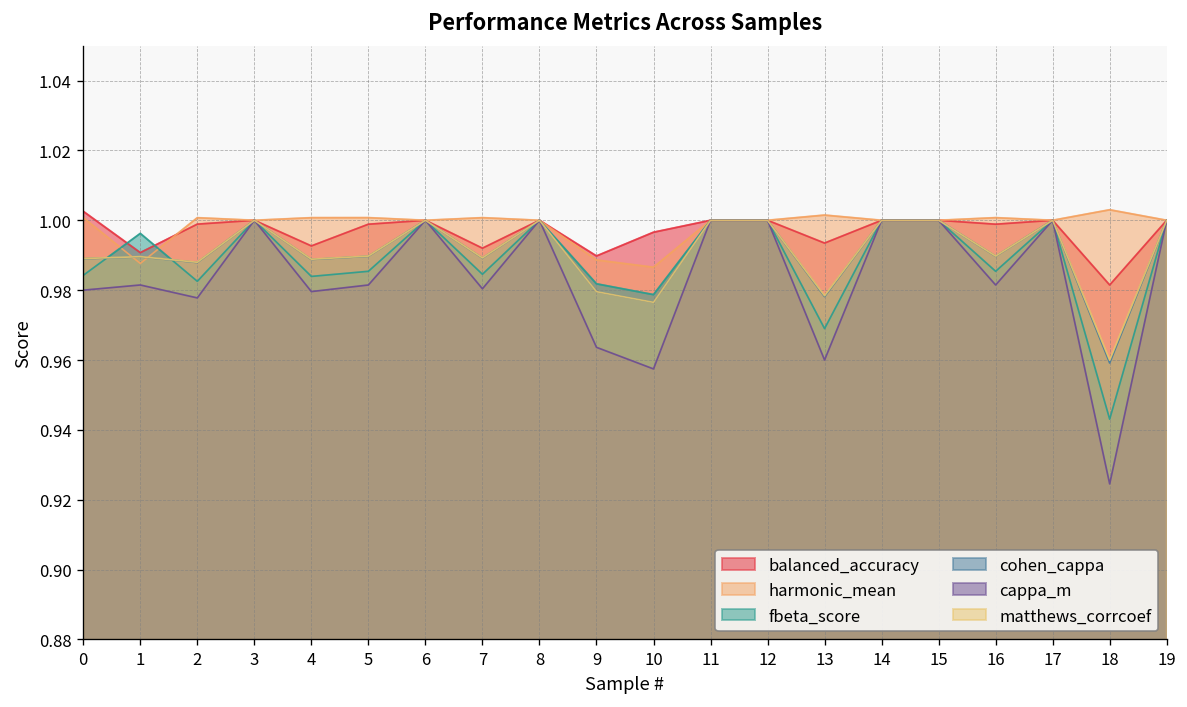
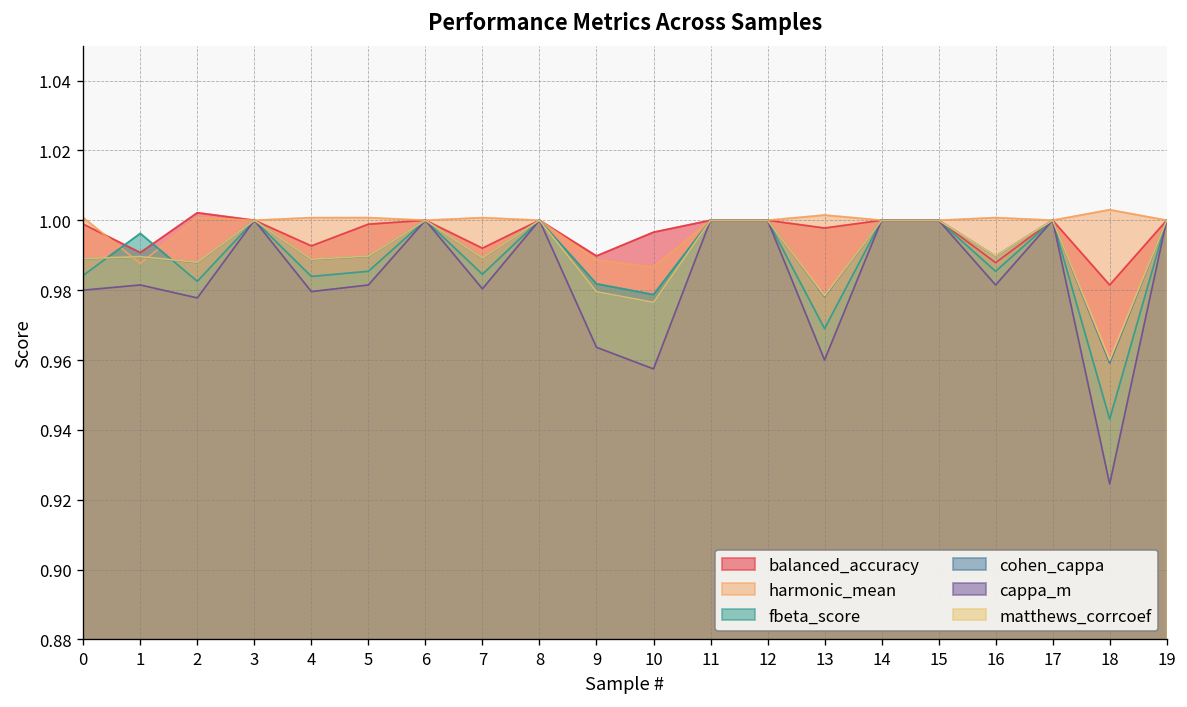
balanced_accuracy, 0: 1.003 -> 0.999
balanced_accuracy, 2: 0.999 -> 1.002
balanced_accuracy, 13: 0.993 -> 0.998
balanced_accuracy, 16: 0.999 -> 0.988
